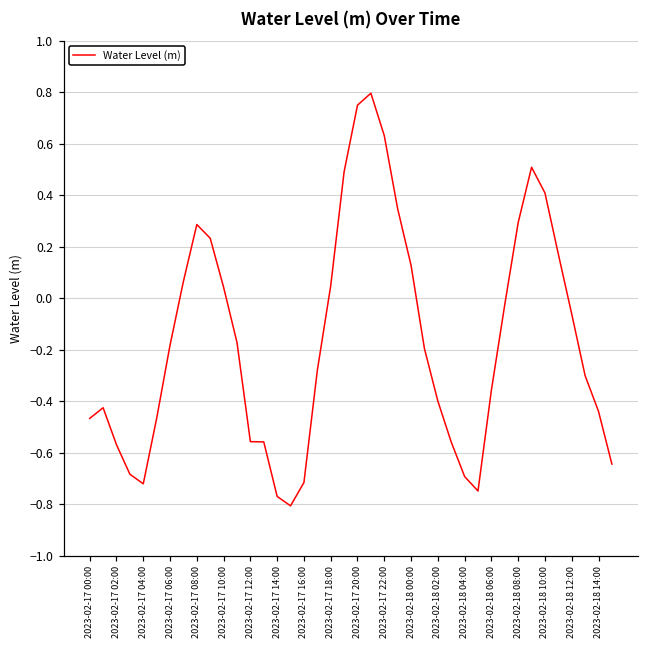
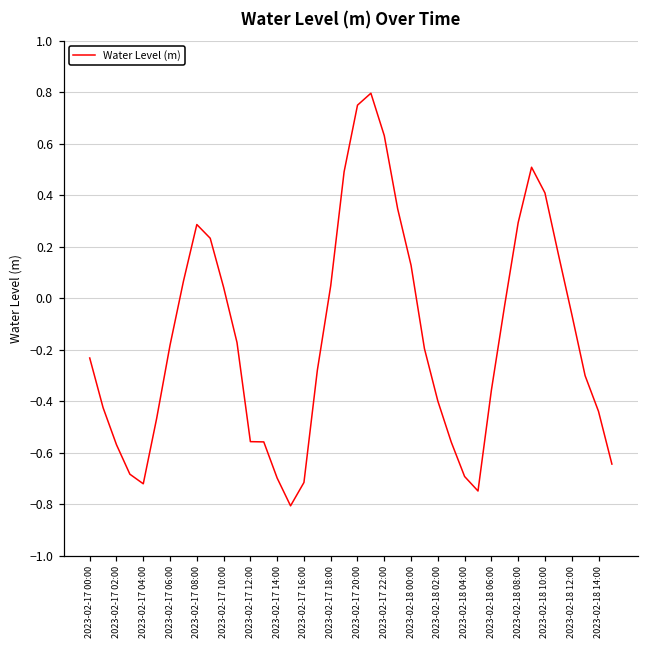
2023-02-17 00:00: -0.47 -> -0.23
2023-02-17 14:00: -0.77 -> -0.70
